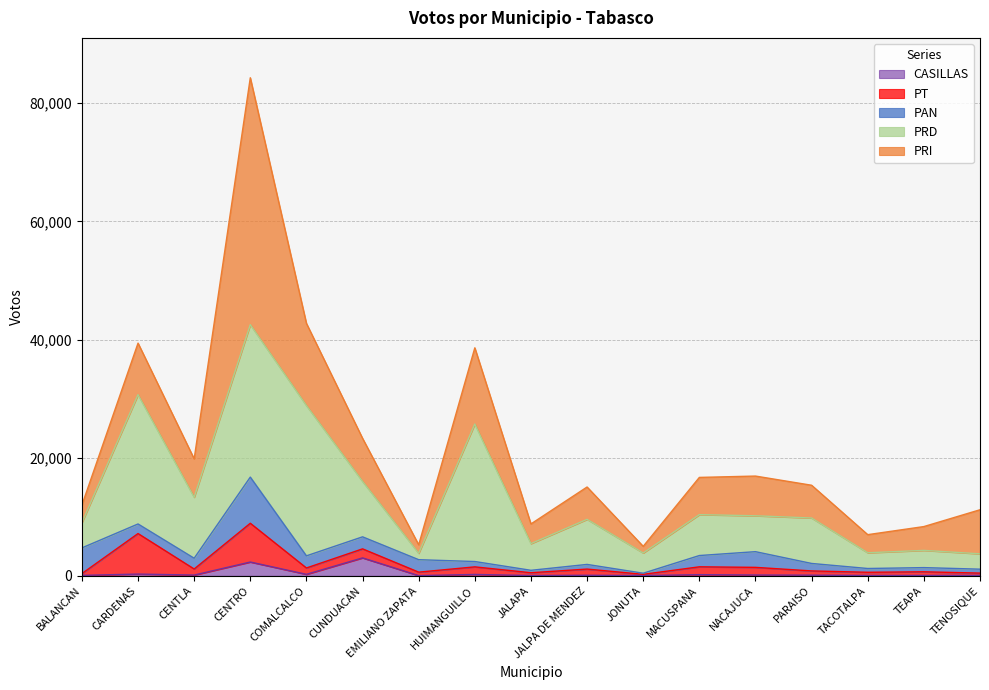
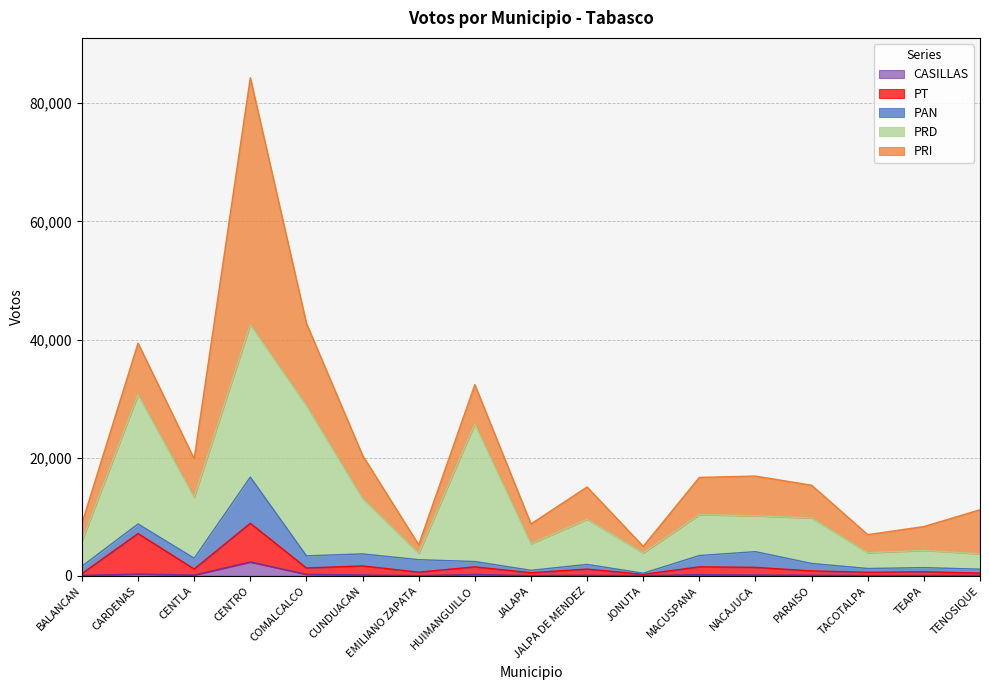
PAN, BALANCAN: 4,000 -> 1,000
CASILLAS, CUNDUACAN: 3,000 -> 0
PRI, HUIMANGUILLO: 13,000 -> 7,000
